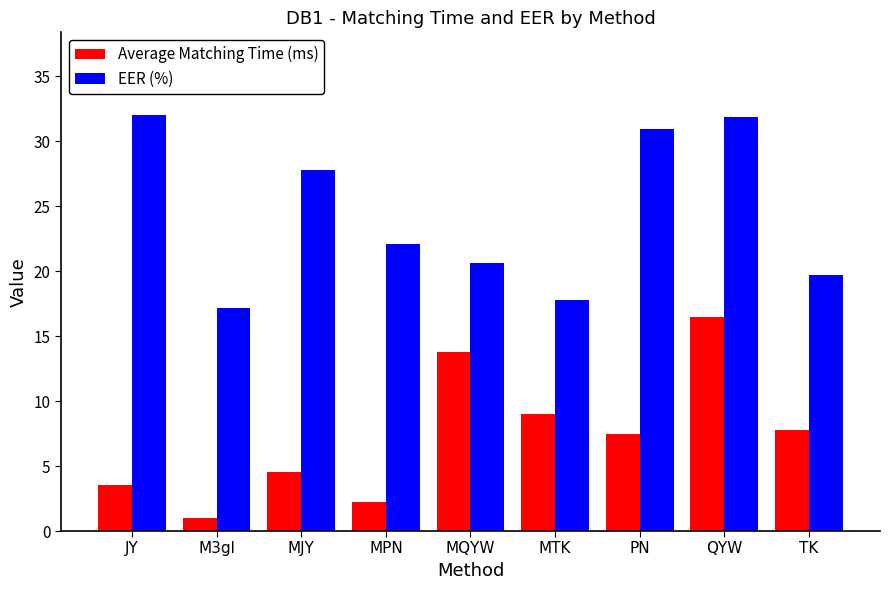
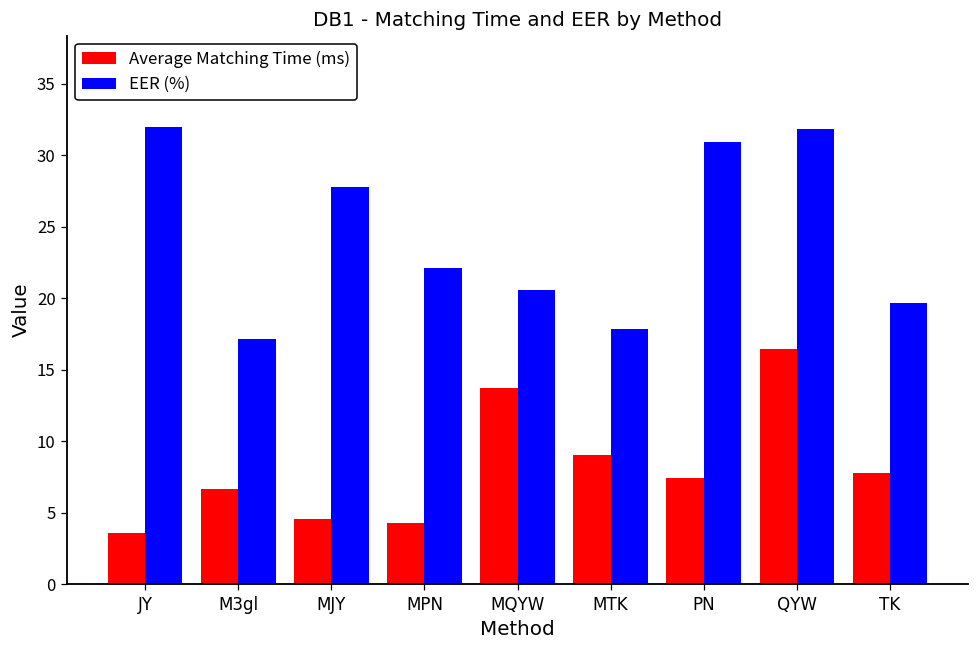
Average Matching Time (ms), M3gl: 1.0 -> 6.6
Average Matching Time (ms), MPN: 2.3 -> 4.3
